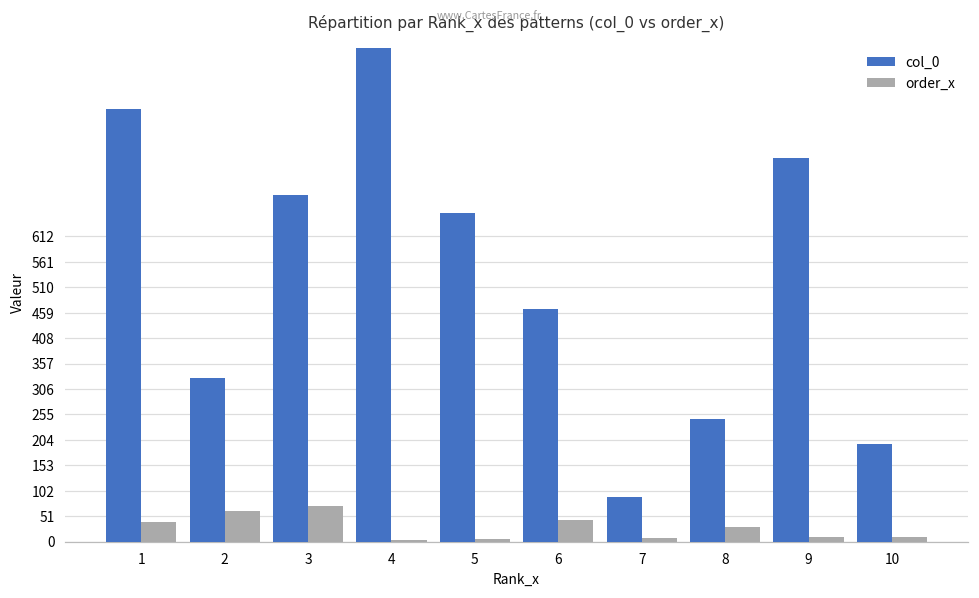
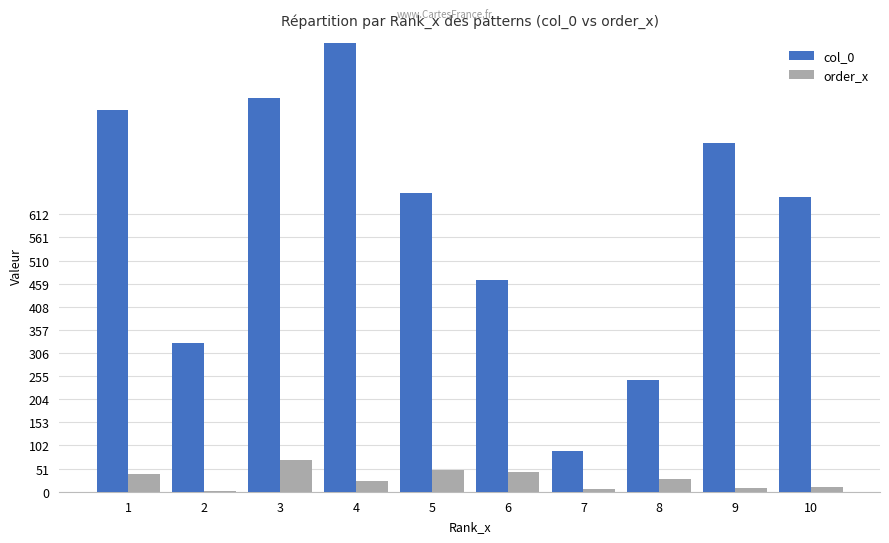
col_0, 1: 870 -> 840
order_x, 2: 60 -> 0
col_0, 3: 700 -> 870
order_x, 4: 0 -> 20
order_x, 5: 10 -> 50
col_0, 10: 200 -> 650
